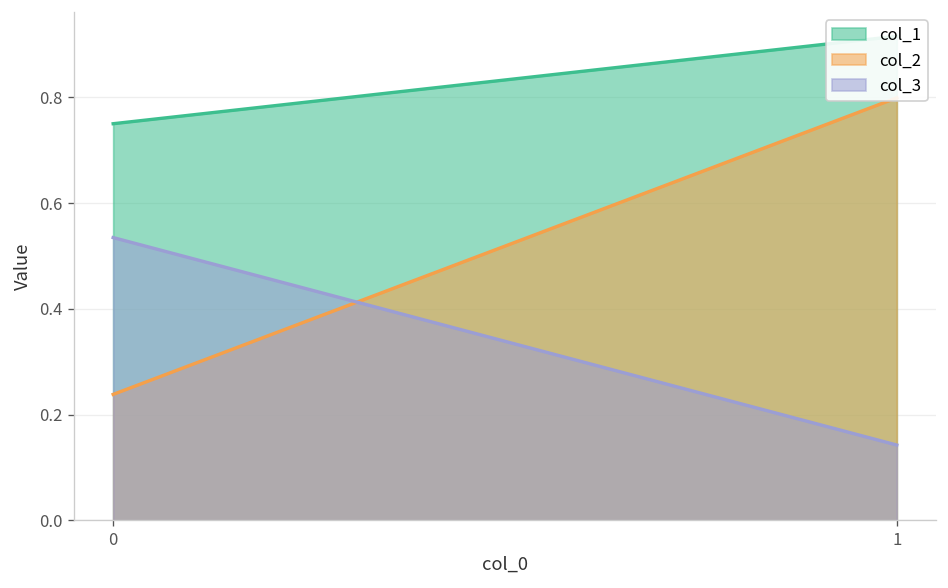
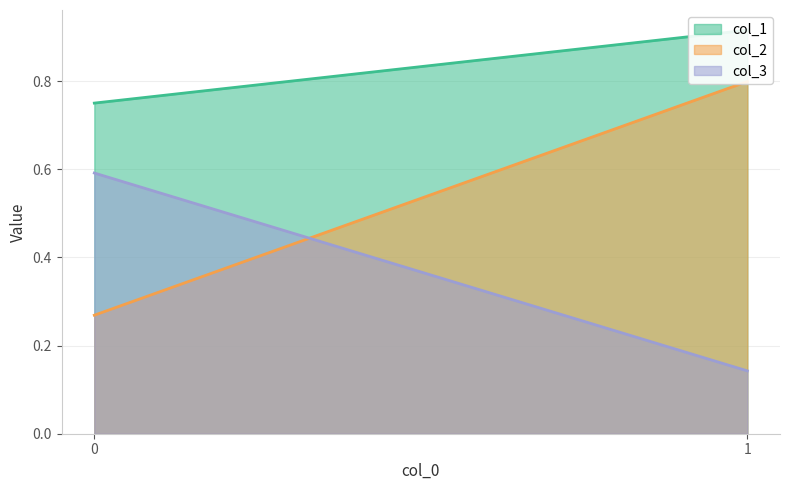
col_2, 0: 0.24 -> 0.27
col_3, 0: 0.53 -> 0.59
